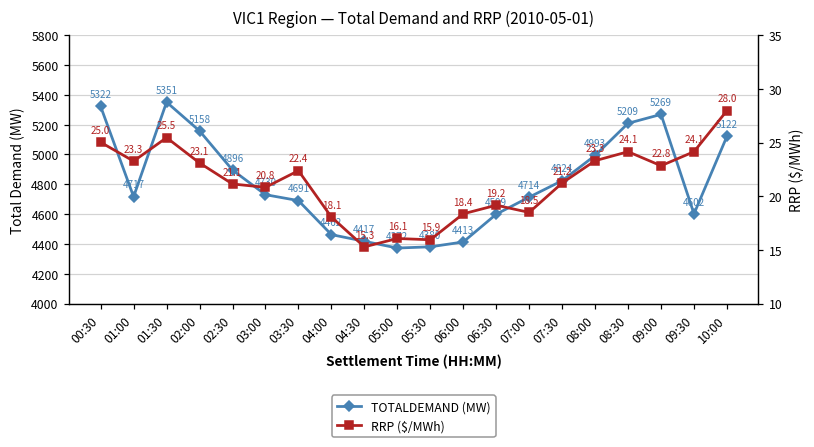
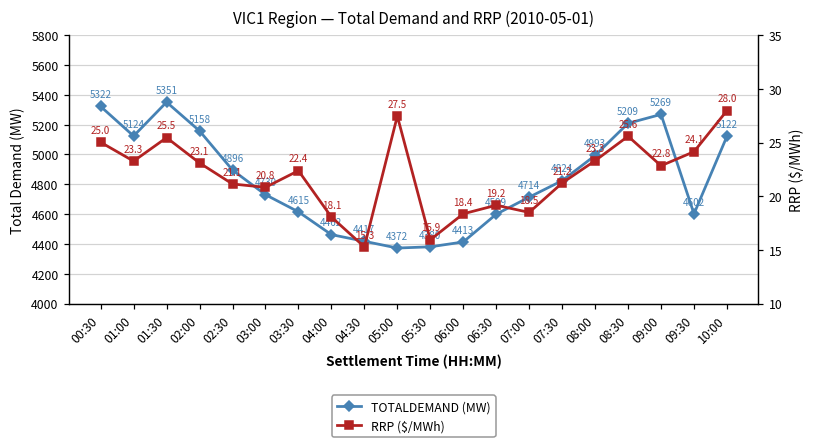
TOTALDEMAND (MW), 01:00: 4717 -> 5124
TOTALDEMAND (MW), 03:30: 4691 -> 4615
RRP ($/MWh), 05:00: 16.1 -> 27.5
RRP ($/MWh), 08:30: 24.1 -> 25.6
